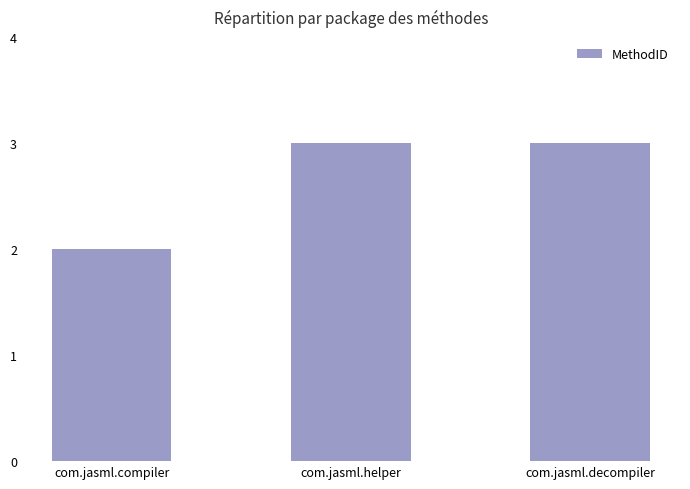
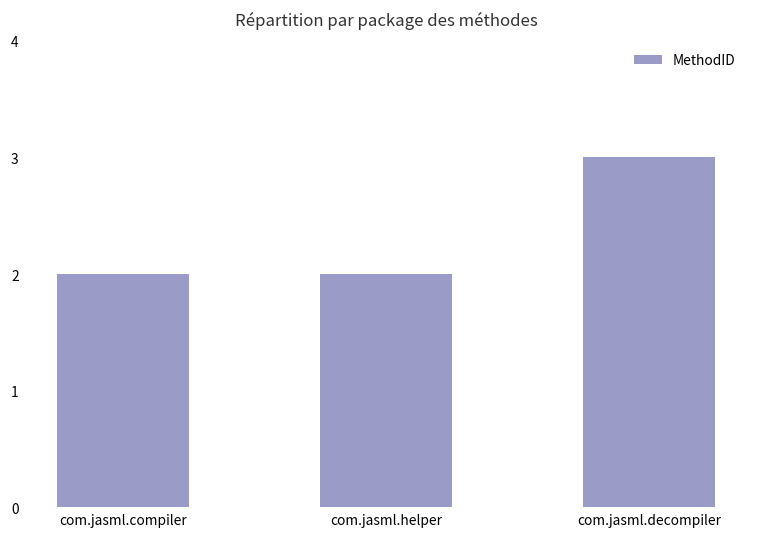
com.jasml.helper: 3 -> 2
